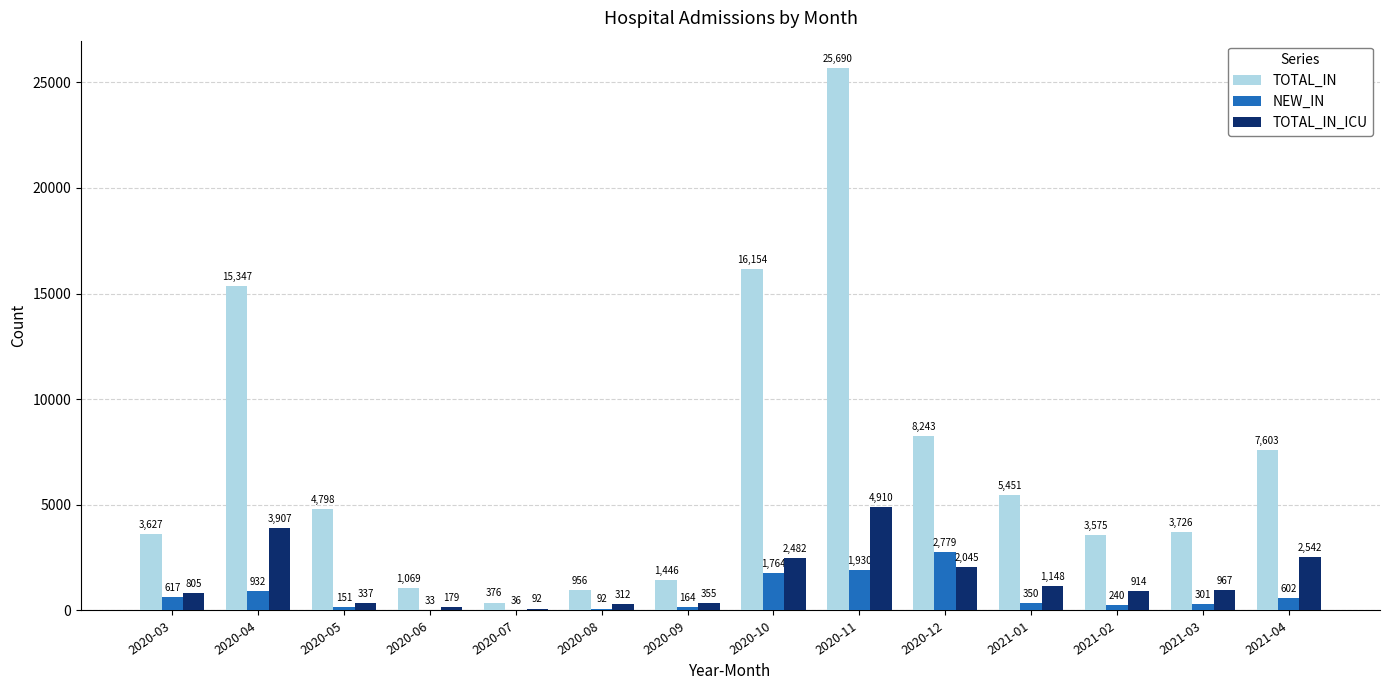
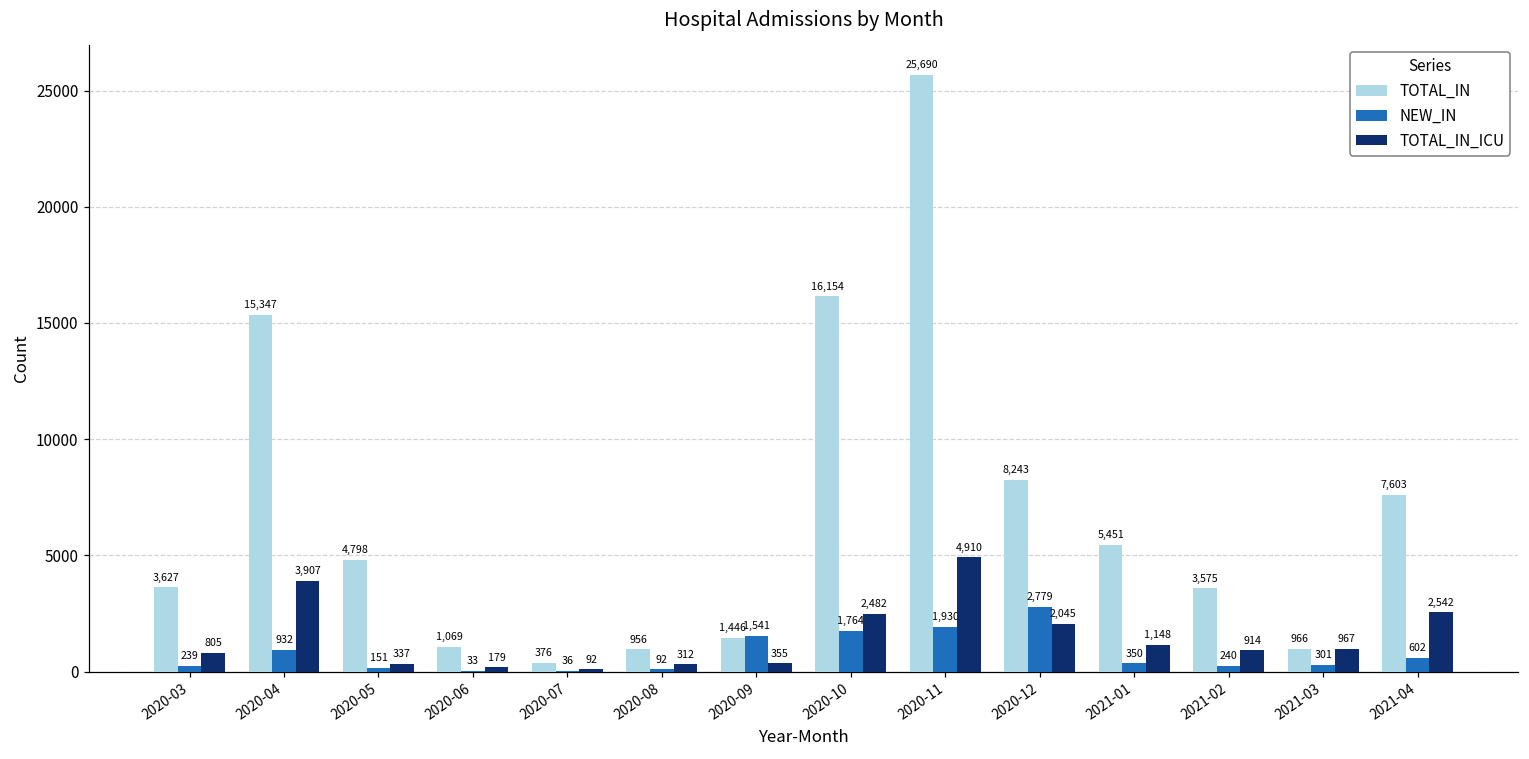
NEW_IN, 2020-03: 617 -> 239
NEW_IN, 2020-09: 164 -> 1,541
TOTAL_IN, 2021-03: 3,726 -> 966
